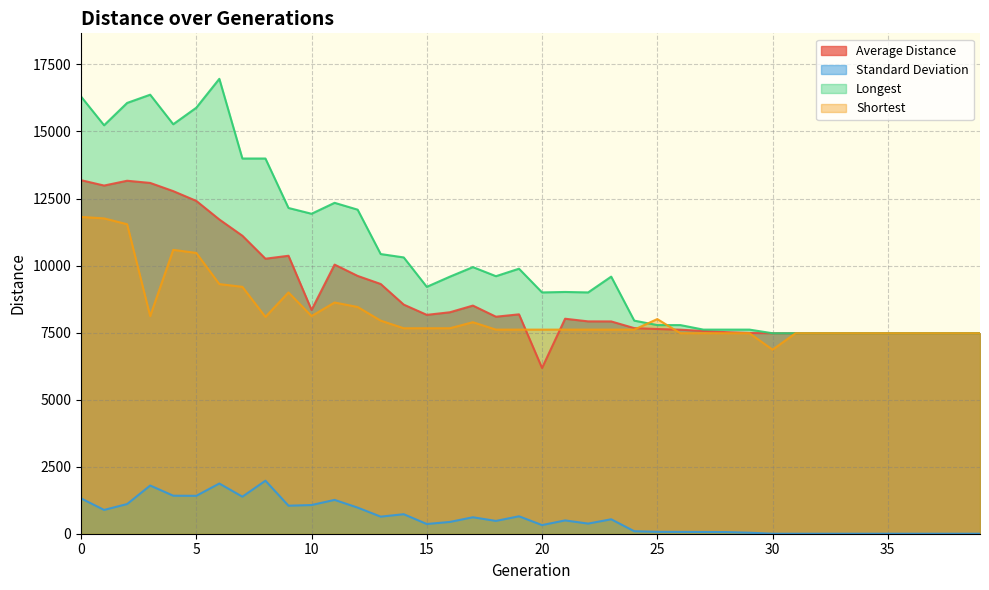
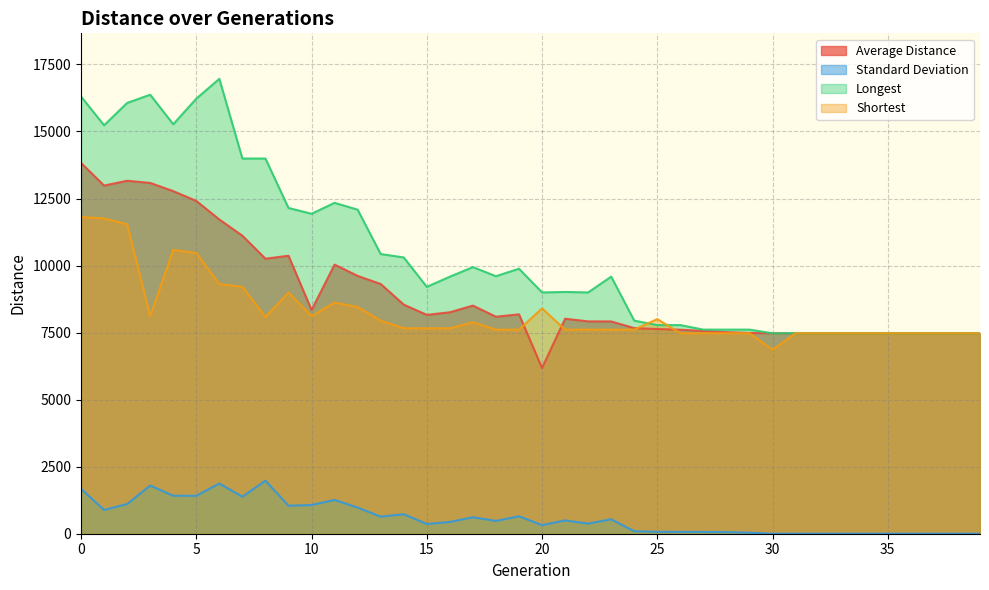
Average Distance, 0: 13200 -> 13800
Standard Deviation, 0: 1300 -> 1700
Longest, 5: 15900 -> 16200
Shortest, 20: 7600 -> 8400
